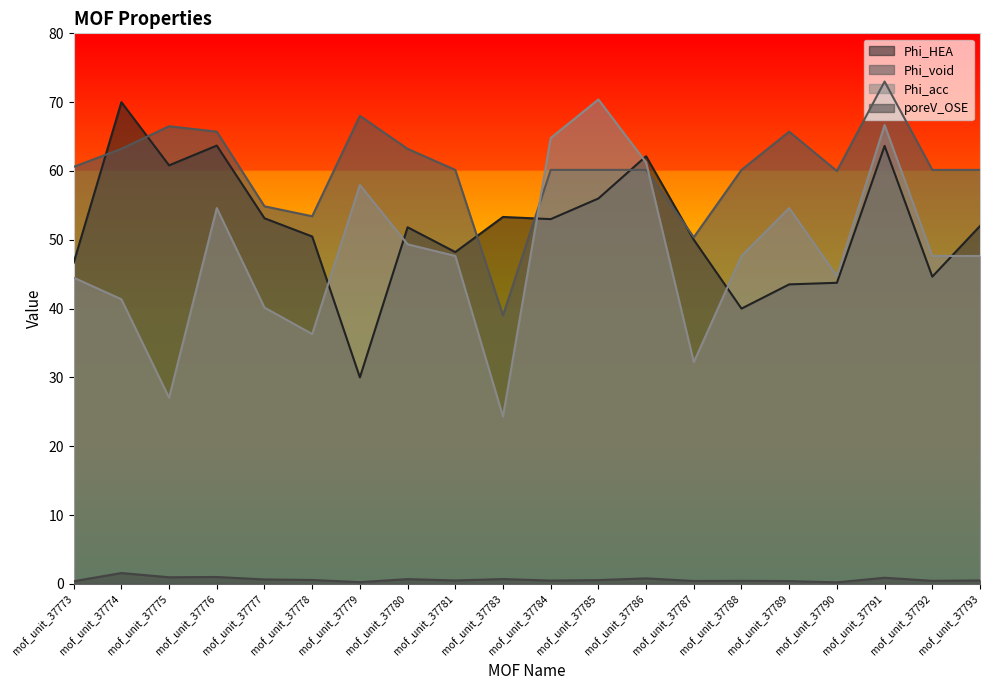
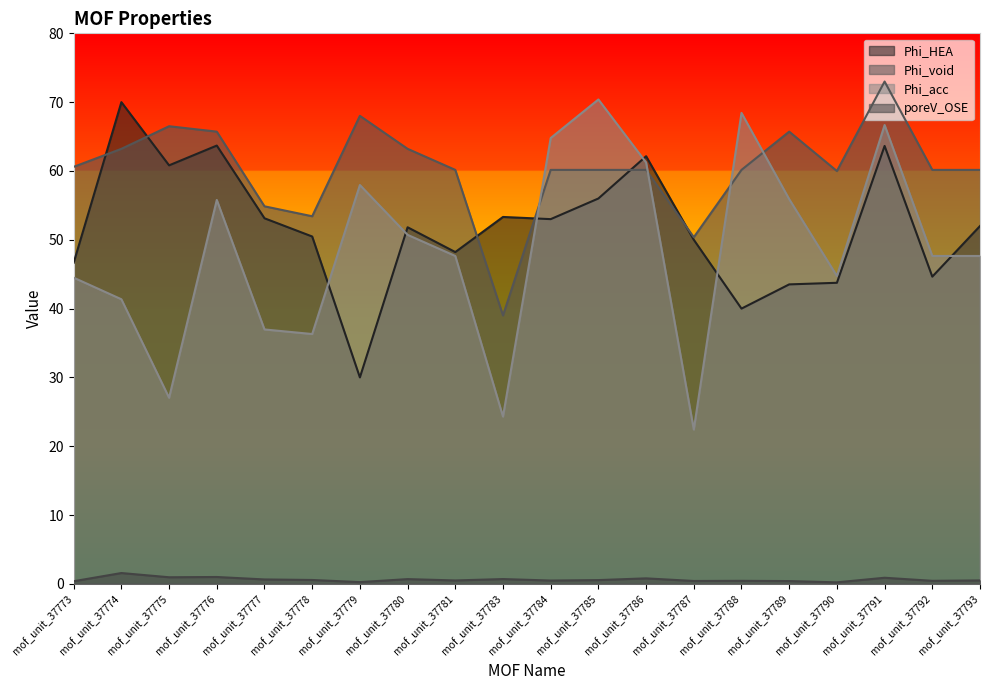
Phi_acc, mof_unit_37776: 55 -> 56
Phi_acc, mof_unit_37777: 40 -> 37
Phi_acc, mof_unit_37780: 49 -> 51
Phi_acc, mof_unit_37787: 32 -> 22
Phi_acc, mof_unit_37788: 48 -> 68
Phi_acc, mof_unit_37789: 55 -> 56
